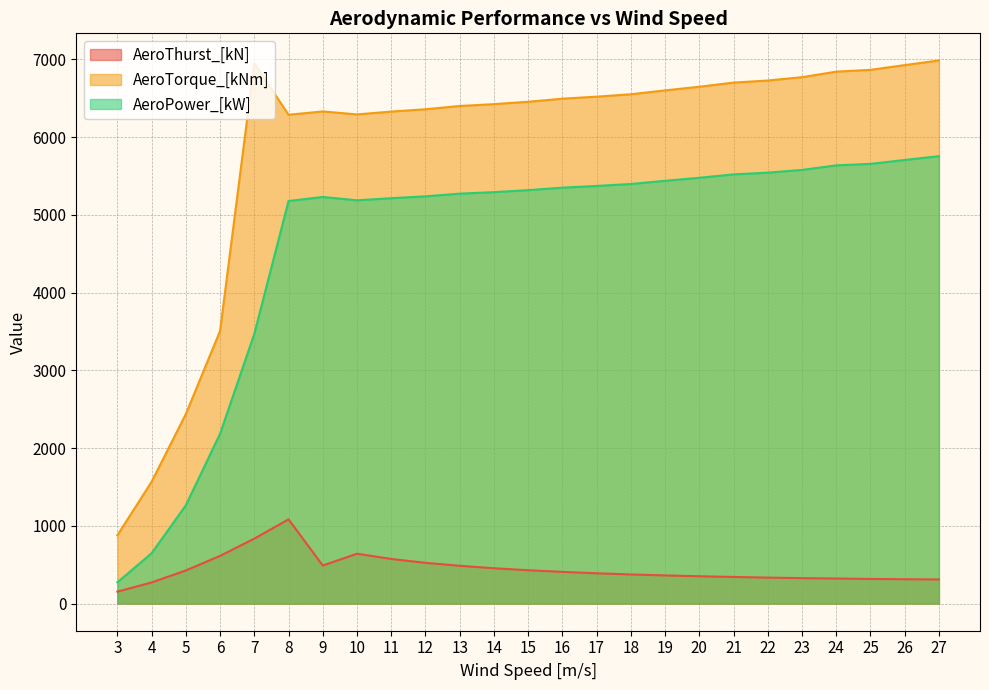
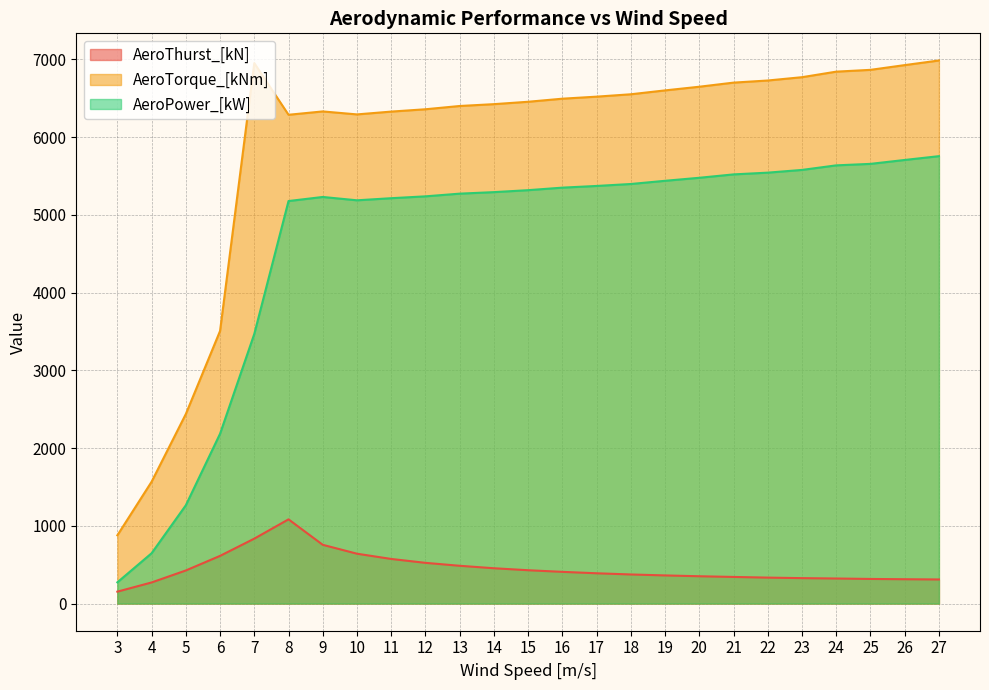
AeroThurst_[kN], 9: 500 -> 800
